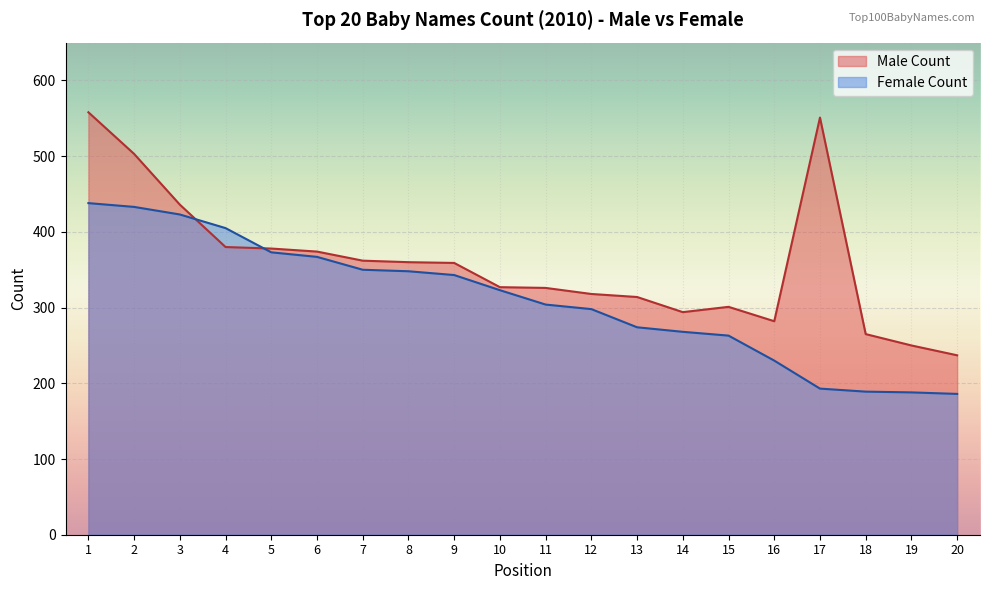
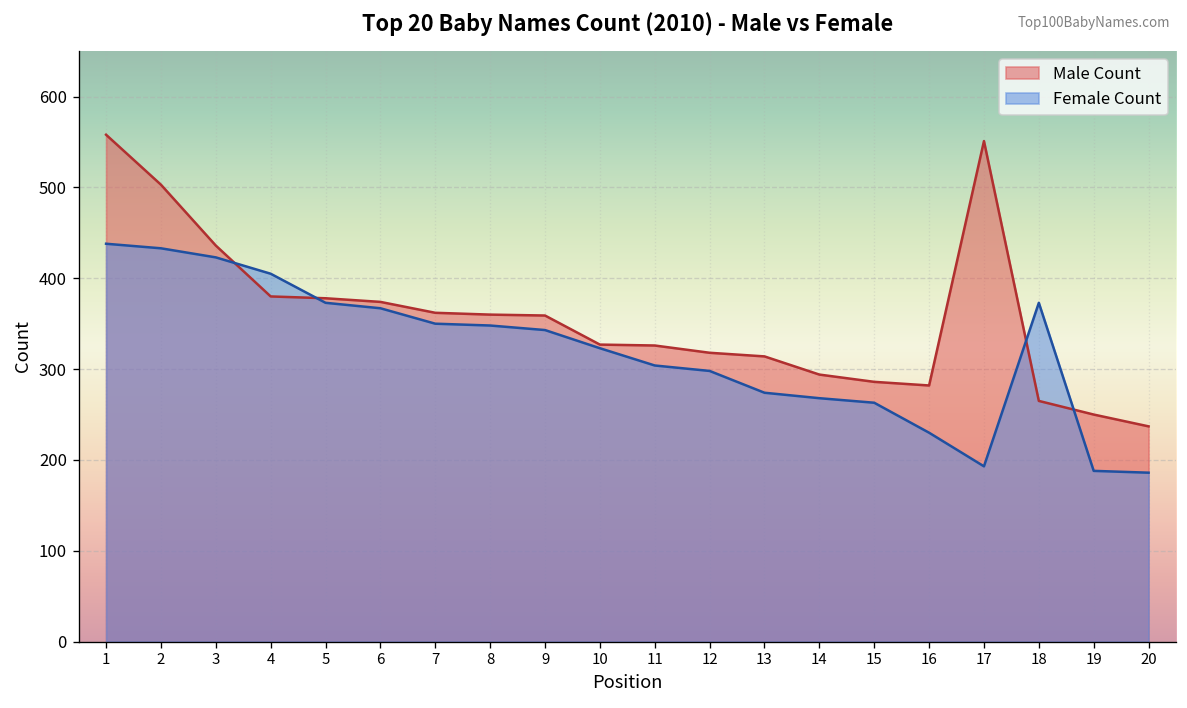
Male Count, 15: 300 -> 290
Female Count, 18: 190 -> 370
